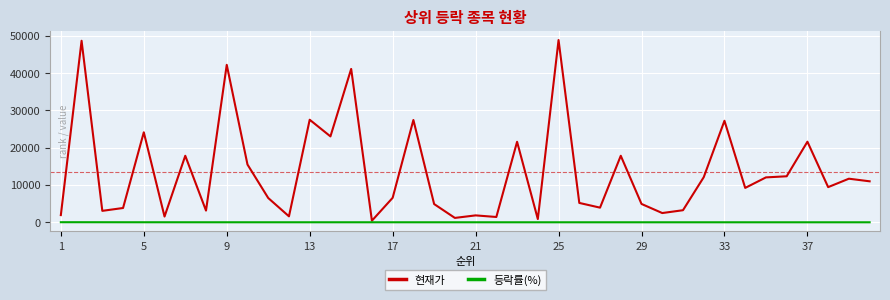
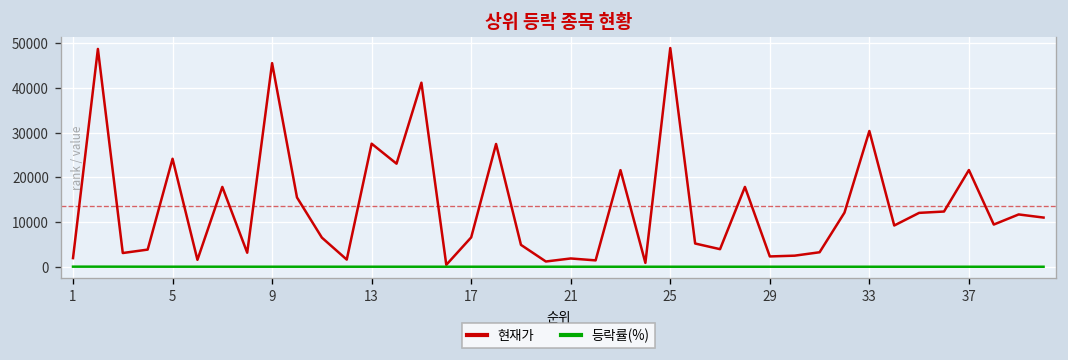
현재가, 9: 42000 -> 46000
현재가, 29: 5000 -> 2000
현재가, 33: 27000 -> 30000
